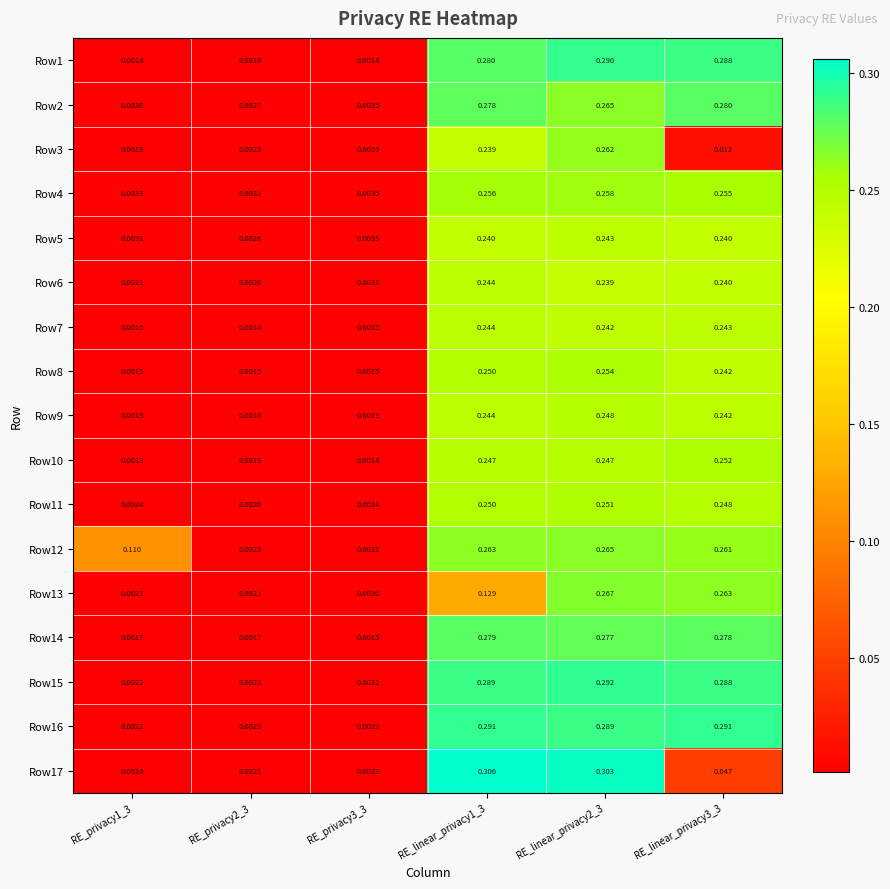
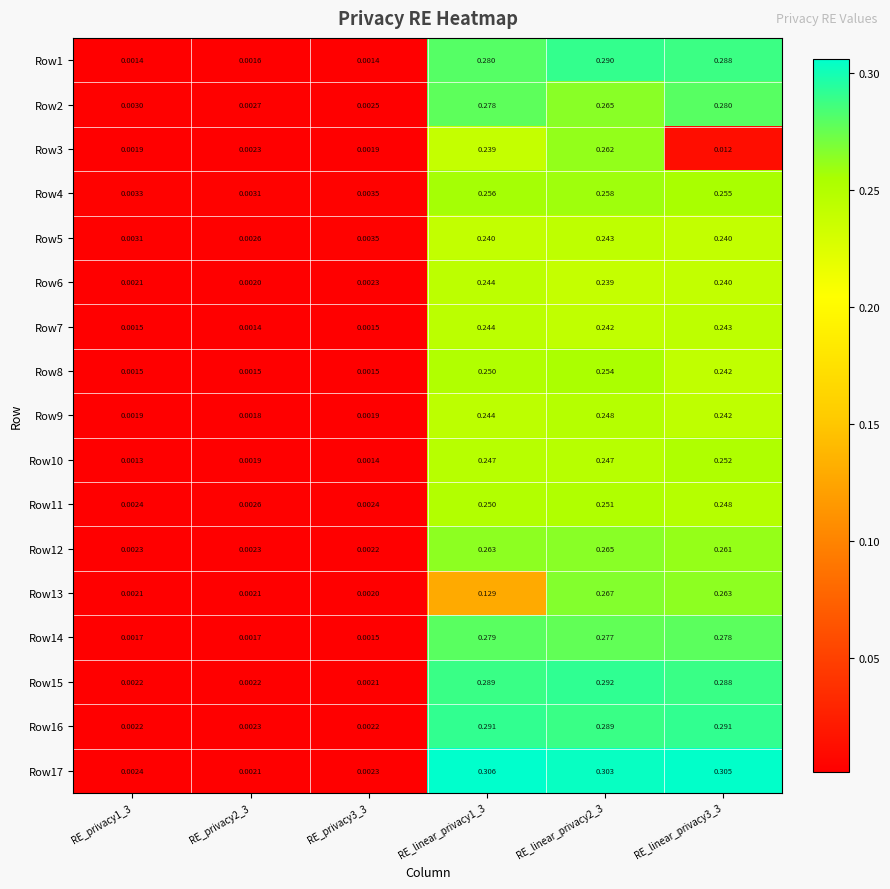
Row12, RE_privacy1_3: 0.110 -> 0.0023
Row17, RE_linear_privacy3_3: 0.047 -> 0.305
